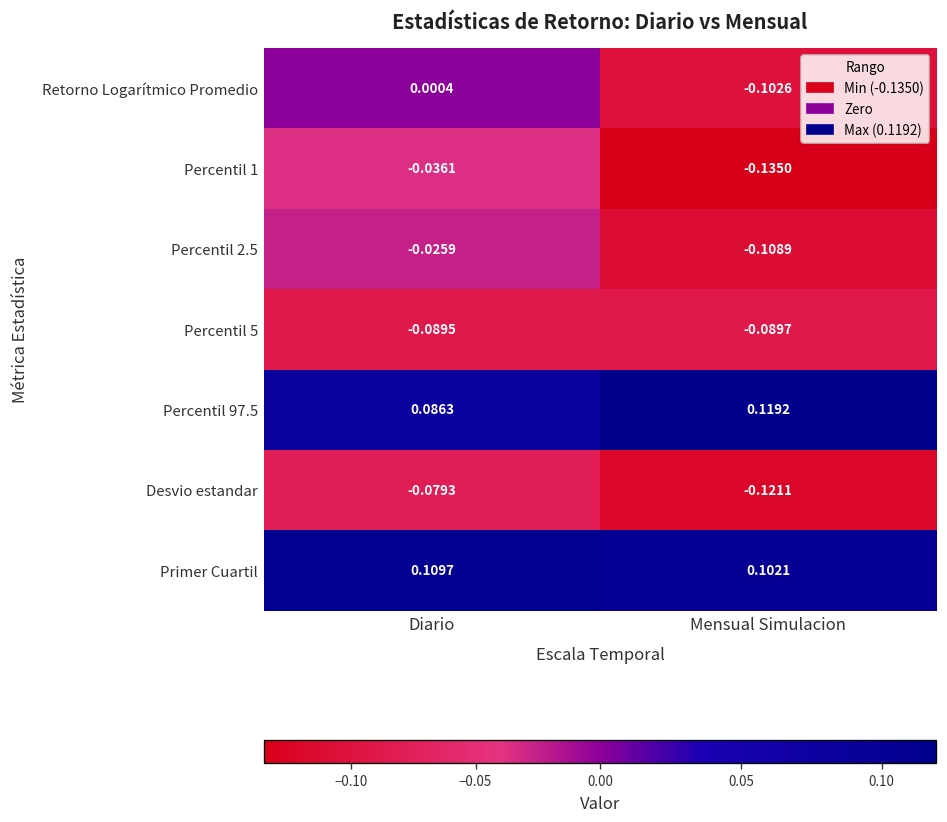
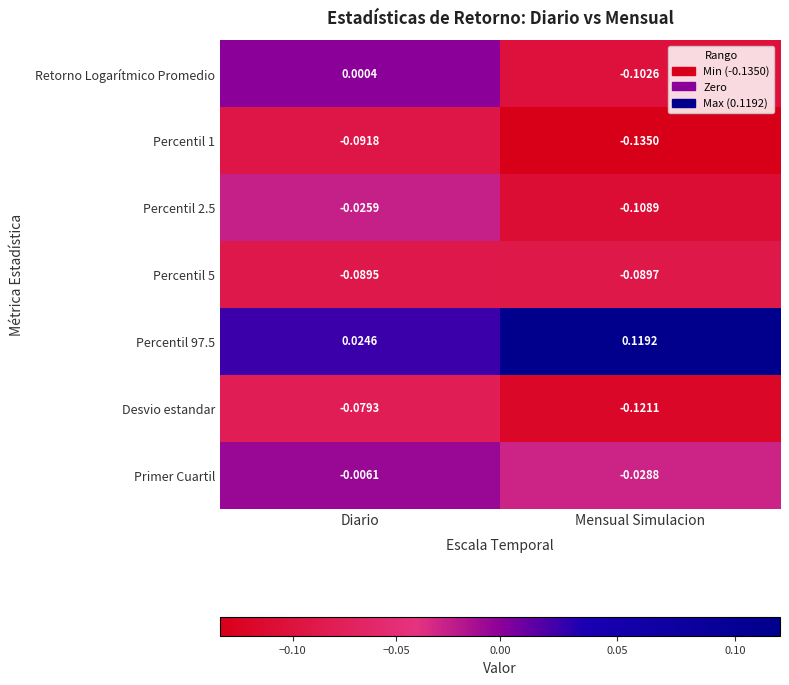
Percentil 1, Diario: -0.0361 -> -0.0918
Percentil 97.5, Diario: 0.0863 -> 0.0246
Primer Cuartil, Diario: 0.1097 -> -0.0061
Primer Cuartil, Mensual Simulacion: 0.1021 -> -0.0288
